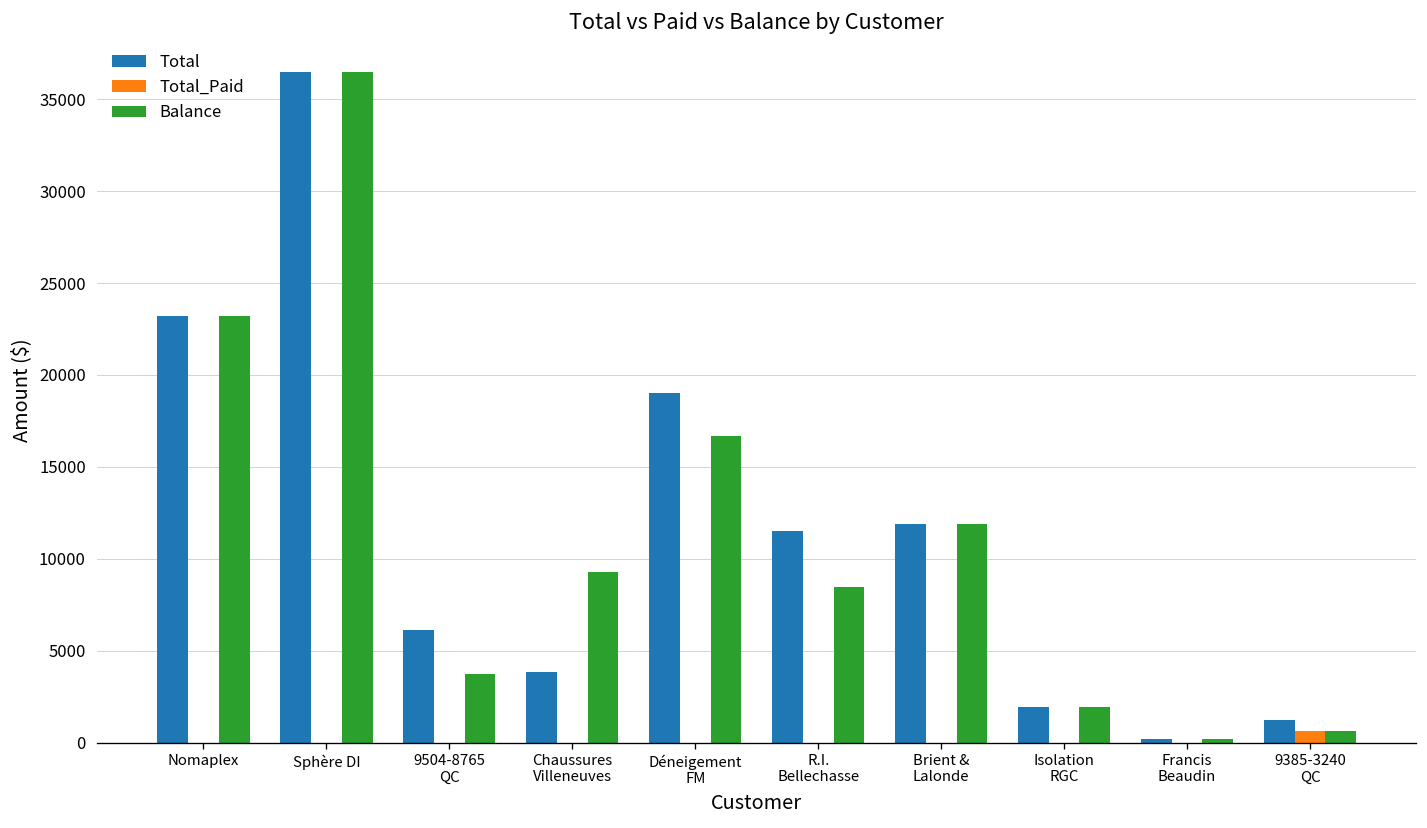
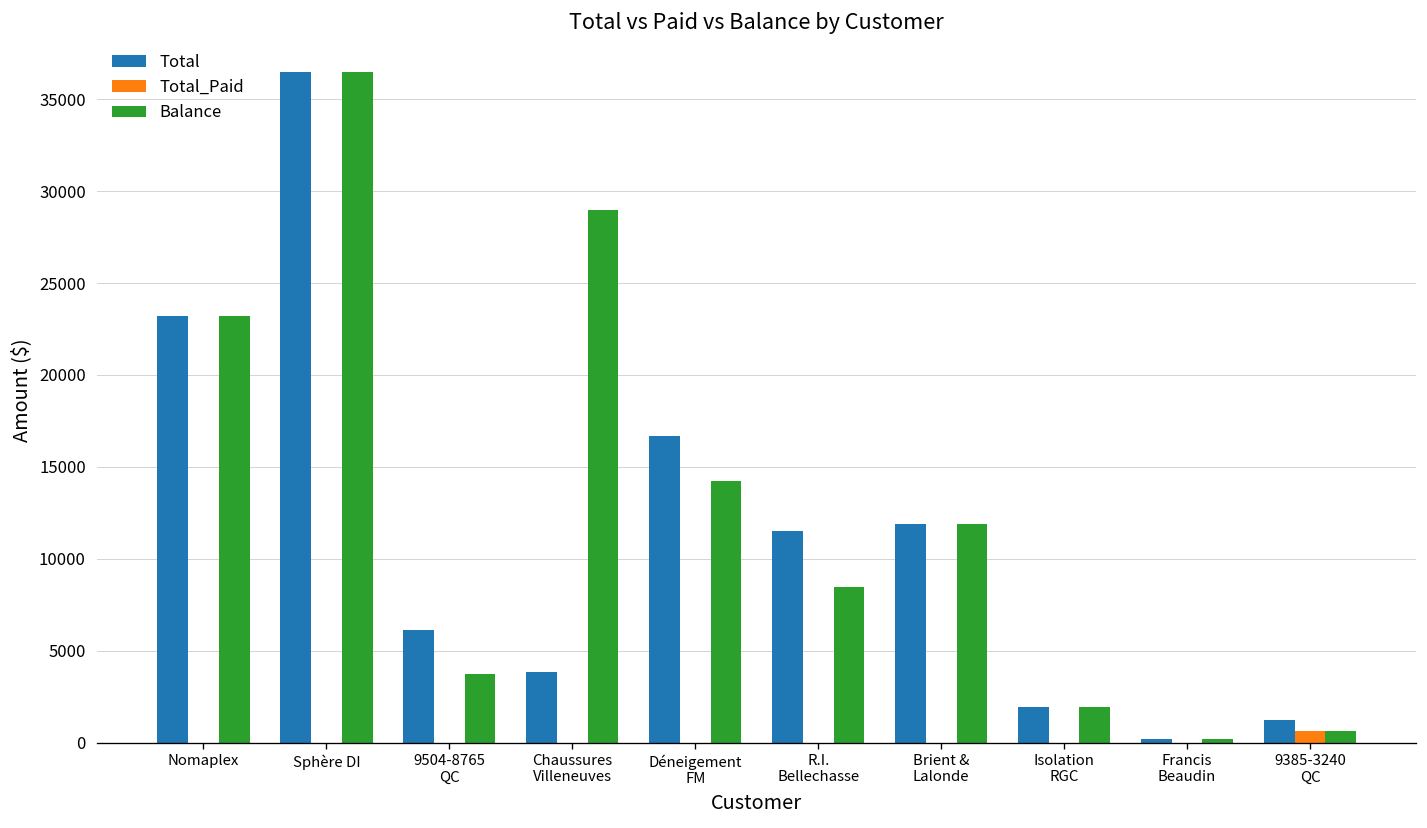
Balance, Chaussures Villeneuves: 9300 -> 29000
Total, Déneigement FM: 19000 -> 16700
Balance, Déneigement FM: 16700 -> 14200
